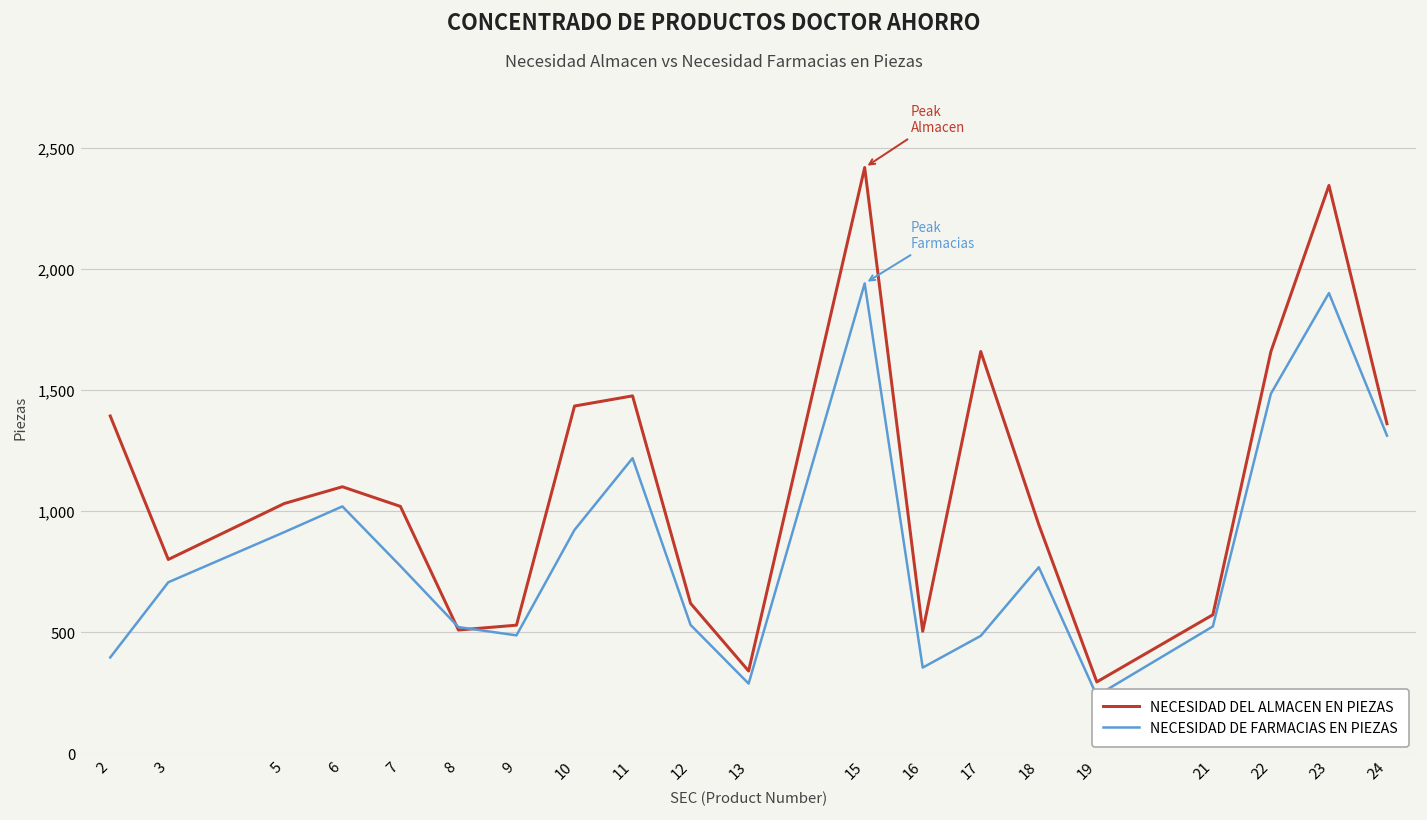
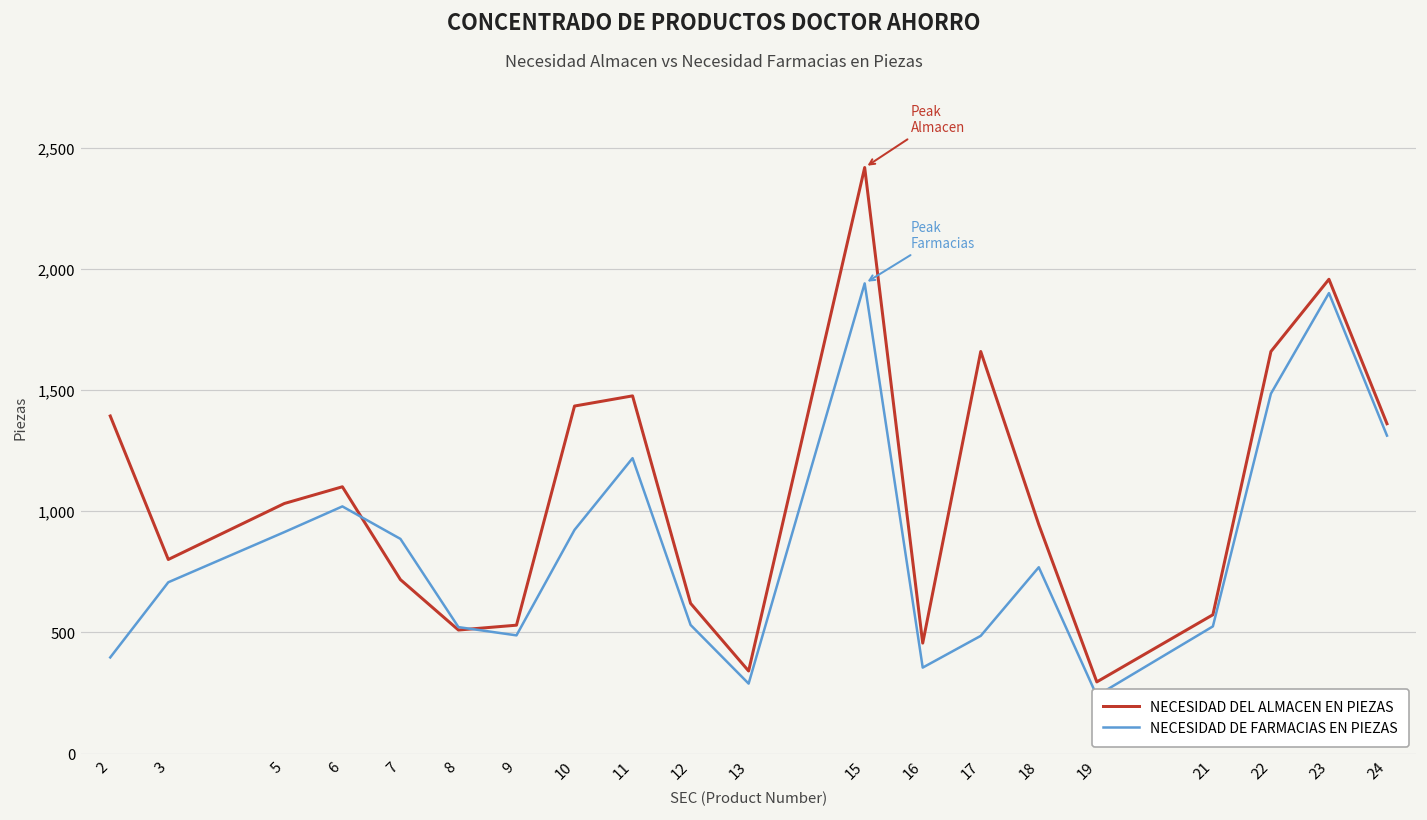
NECESIDAD DEL ALMACEN EN PIEZAS, 7: 1,020 -> 720
NECESIDAD DE FARMACIAS EN PIEZAS, 7: 770 -> 890
NECESIDAD DEL ALMACEN EN PIEZAS, 16: 510 -> 460
NECESIDAD DEL ALMACEN EN PIEZAS, 23: 2,340 -> 1,960
